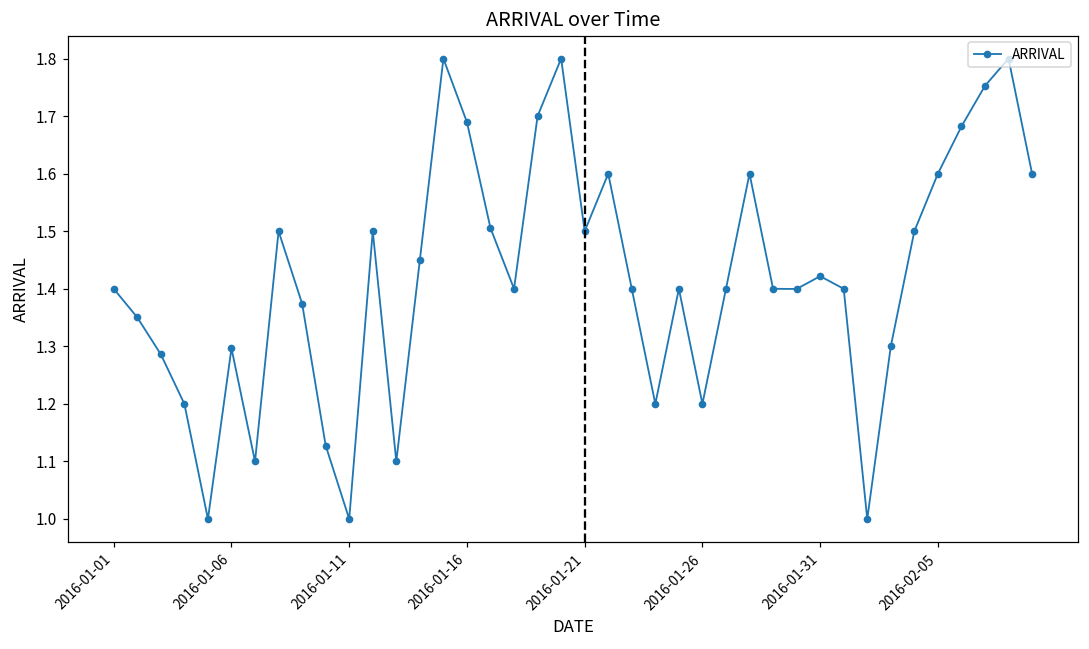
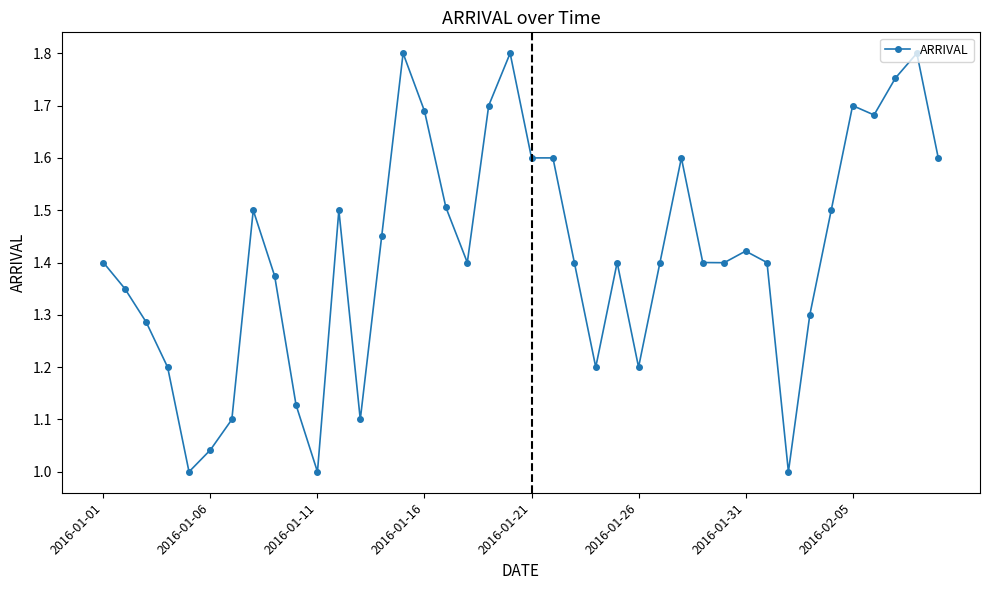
2016-01-06: 1.30 -> 1.04
2016-01-21: 1.5 -> 1.6
2016-02-05: 1.6 -> 1.7
